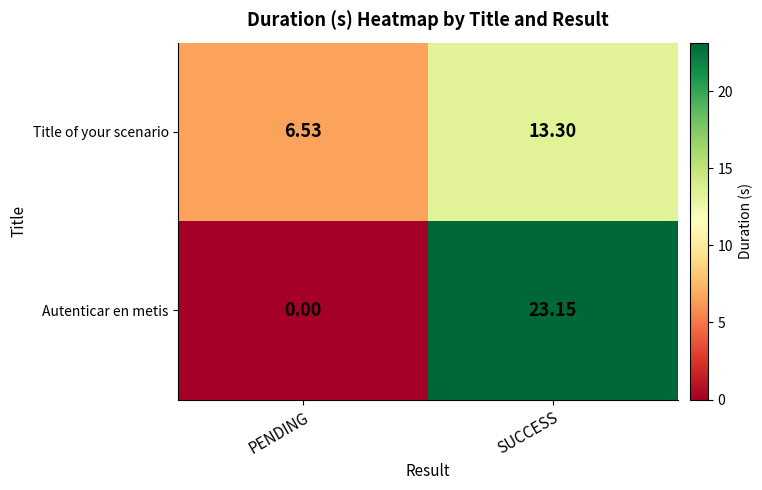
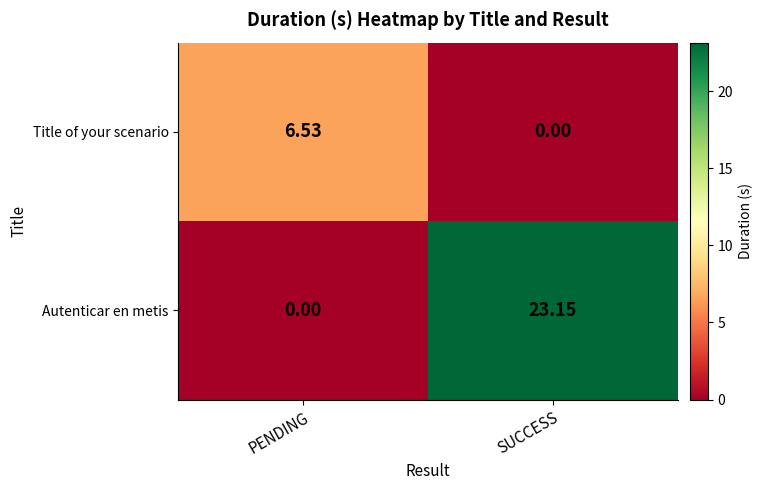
Title of your scenario, SUCCESS: 13.30 -> 0.00
